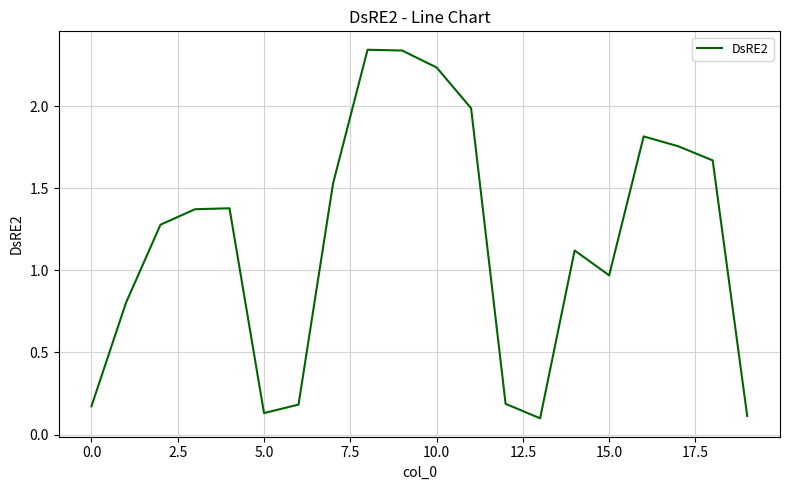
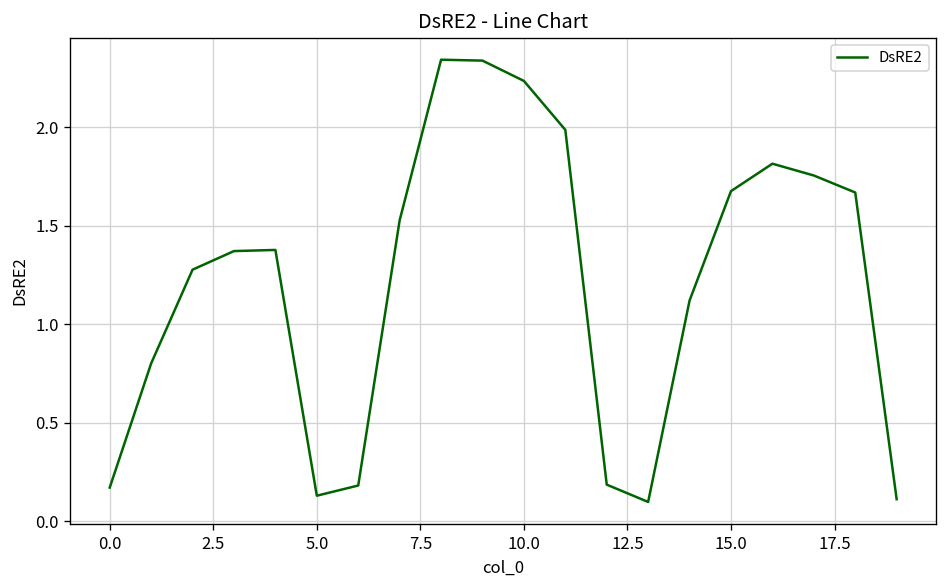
15.0: 0.97 -> 1.68
